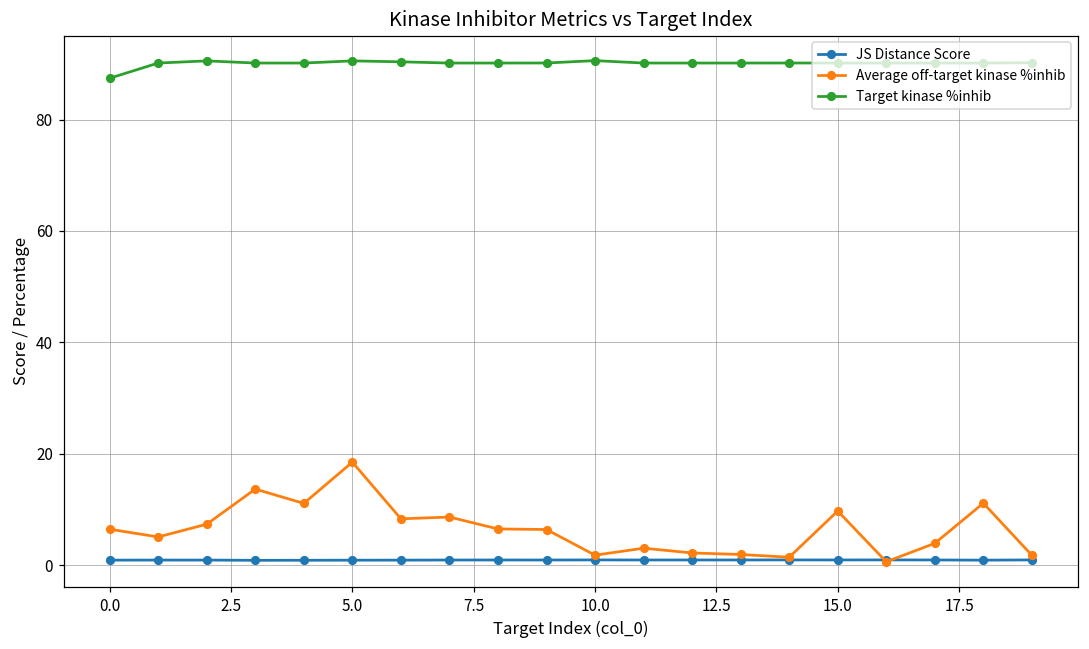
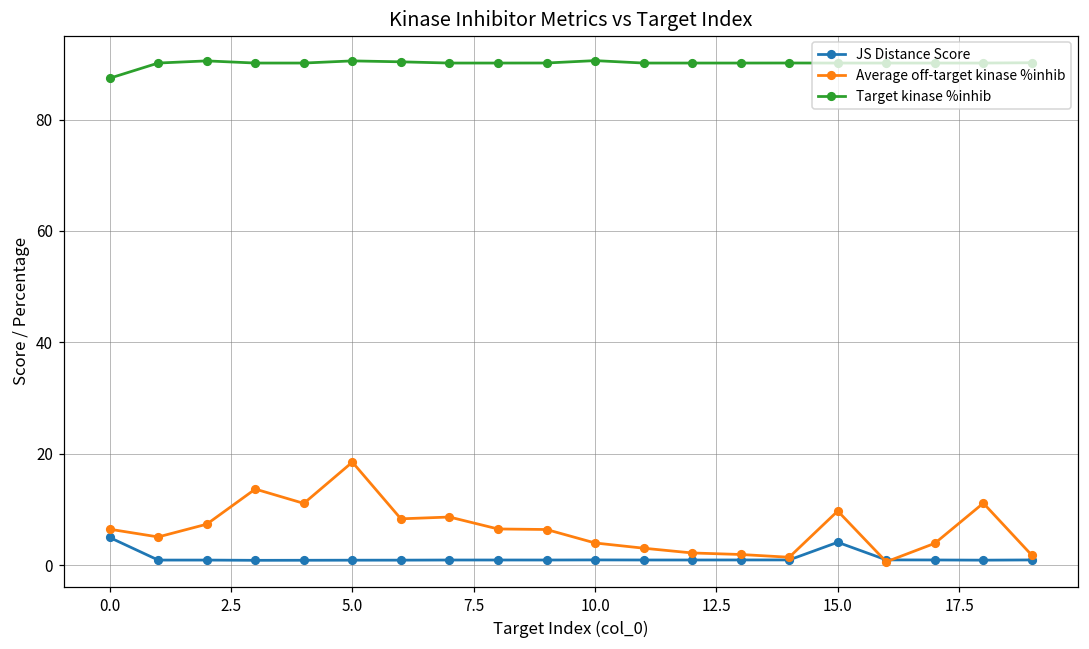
JS Distance Score, 0.0: 1 -> 5
Average off-target kinase %inhib, 10.0: 2 -> 4
JS Distance Score, 15.0: 1 -> 4
